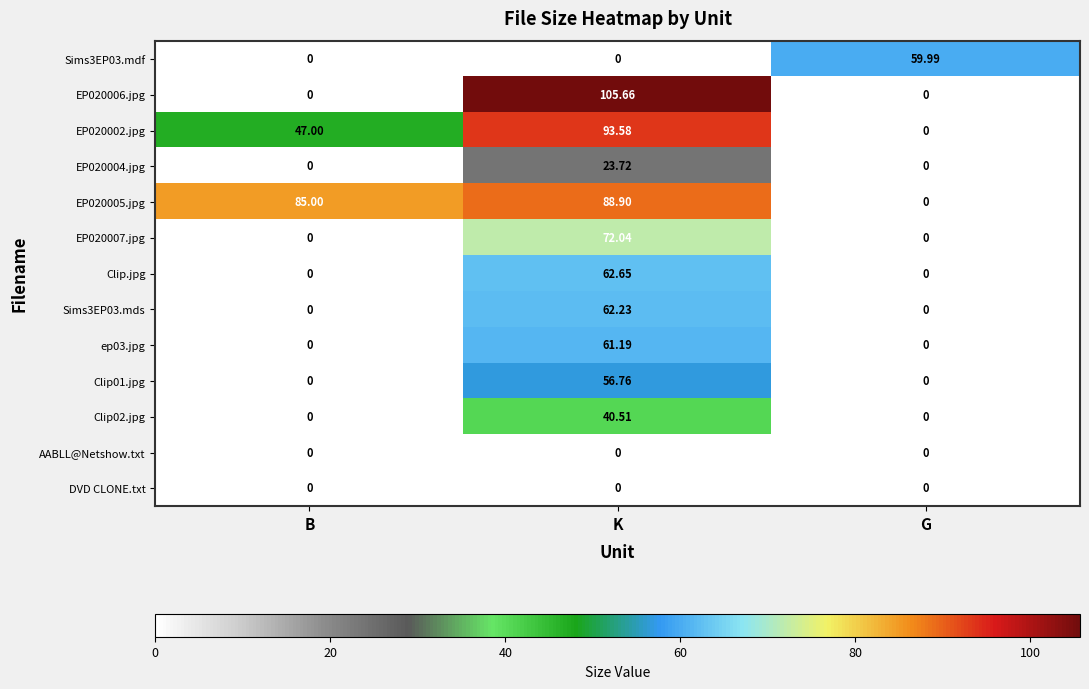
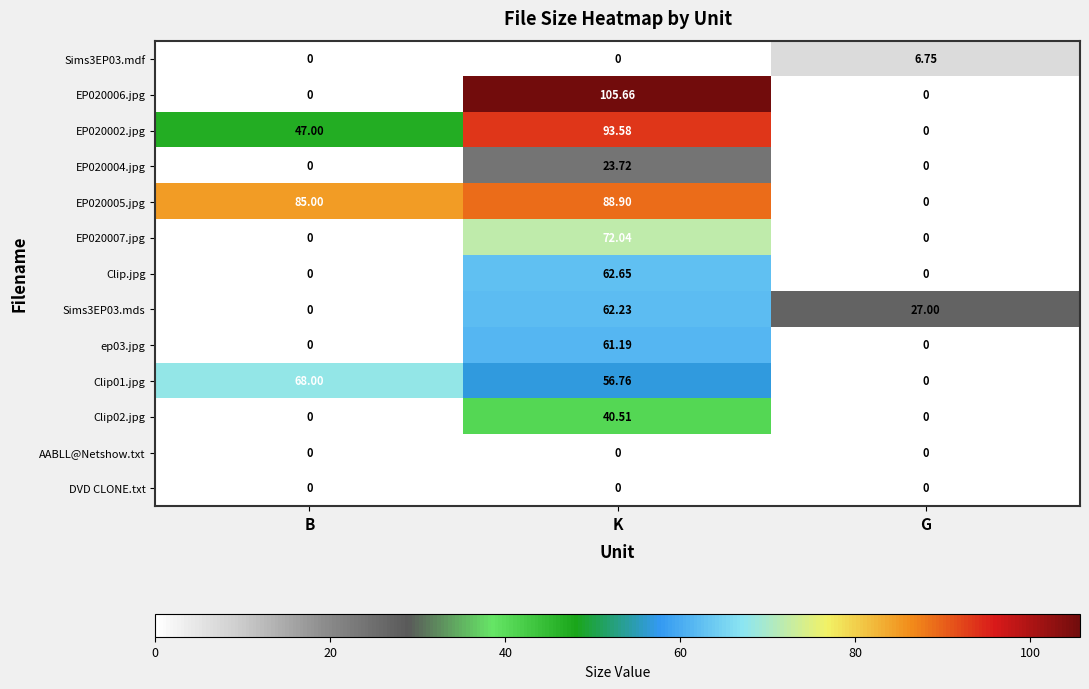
Sims3EP03.mdf, G: 59.99 -> 6.75
Sims3EP03.mds, G: 0 -> 27.00
Clip01.jpg, B: 0 -> 68.00
